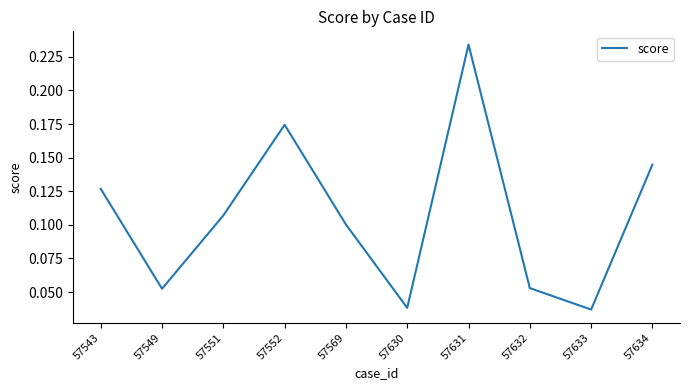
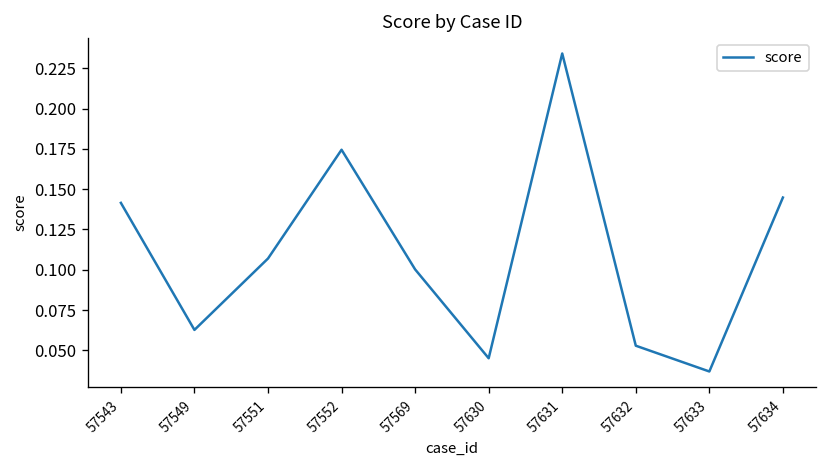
57543: 0.127 -> 0.142
57549: 0.052 -> 0.063
57630: 0.038 -> 0.045
